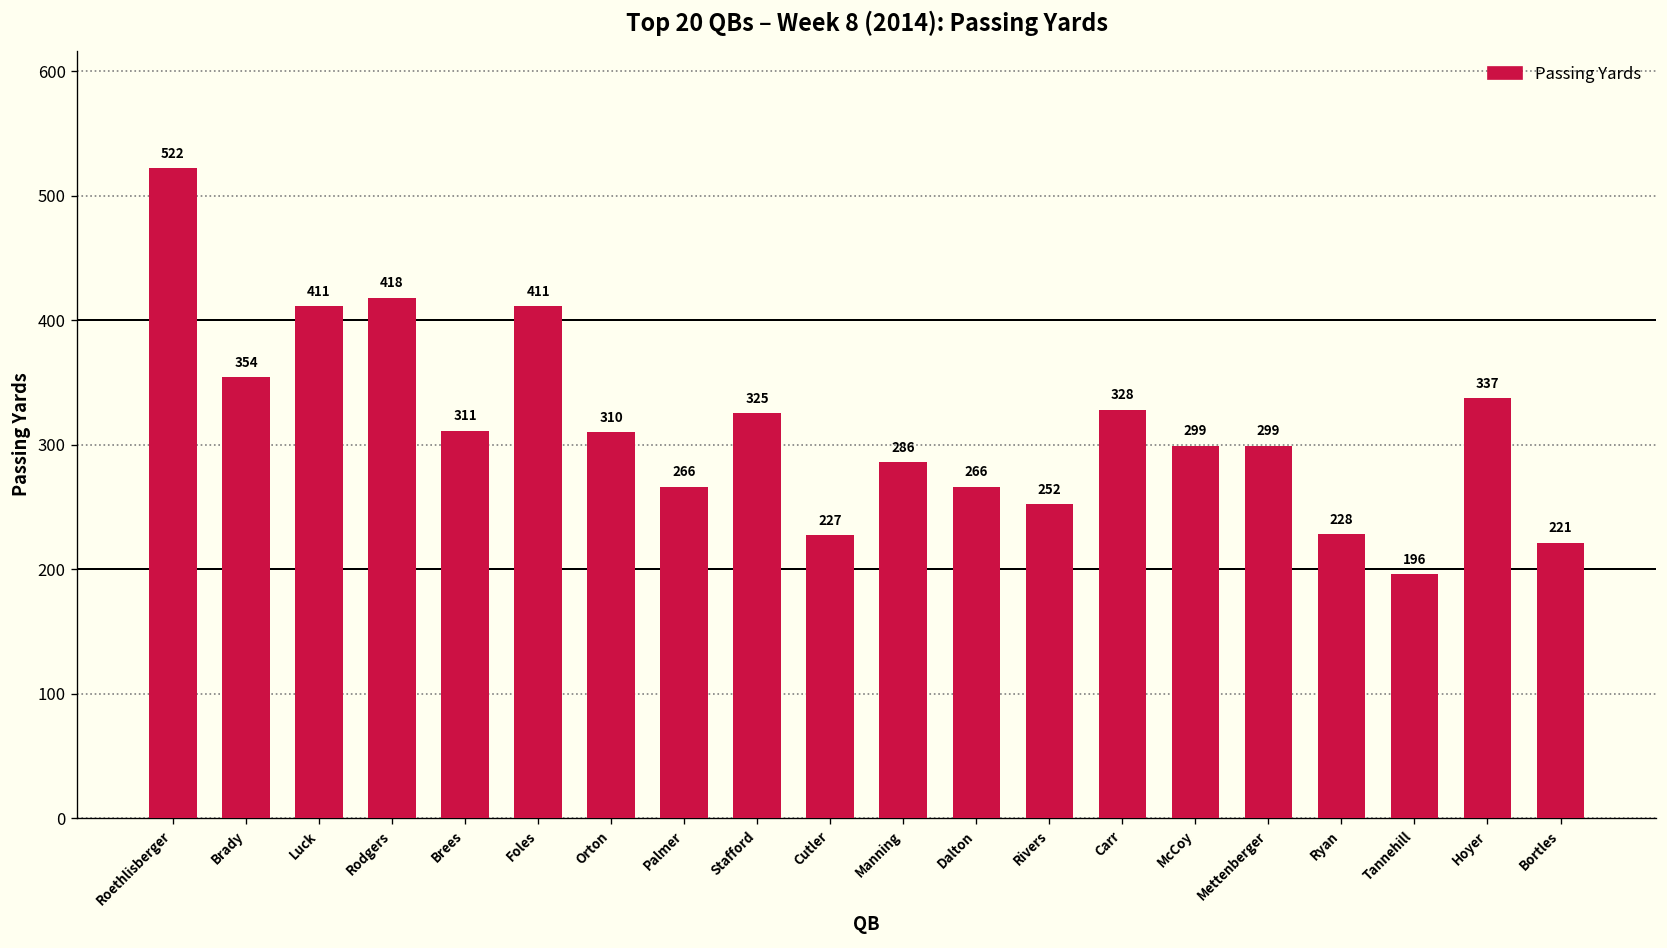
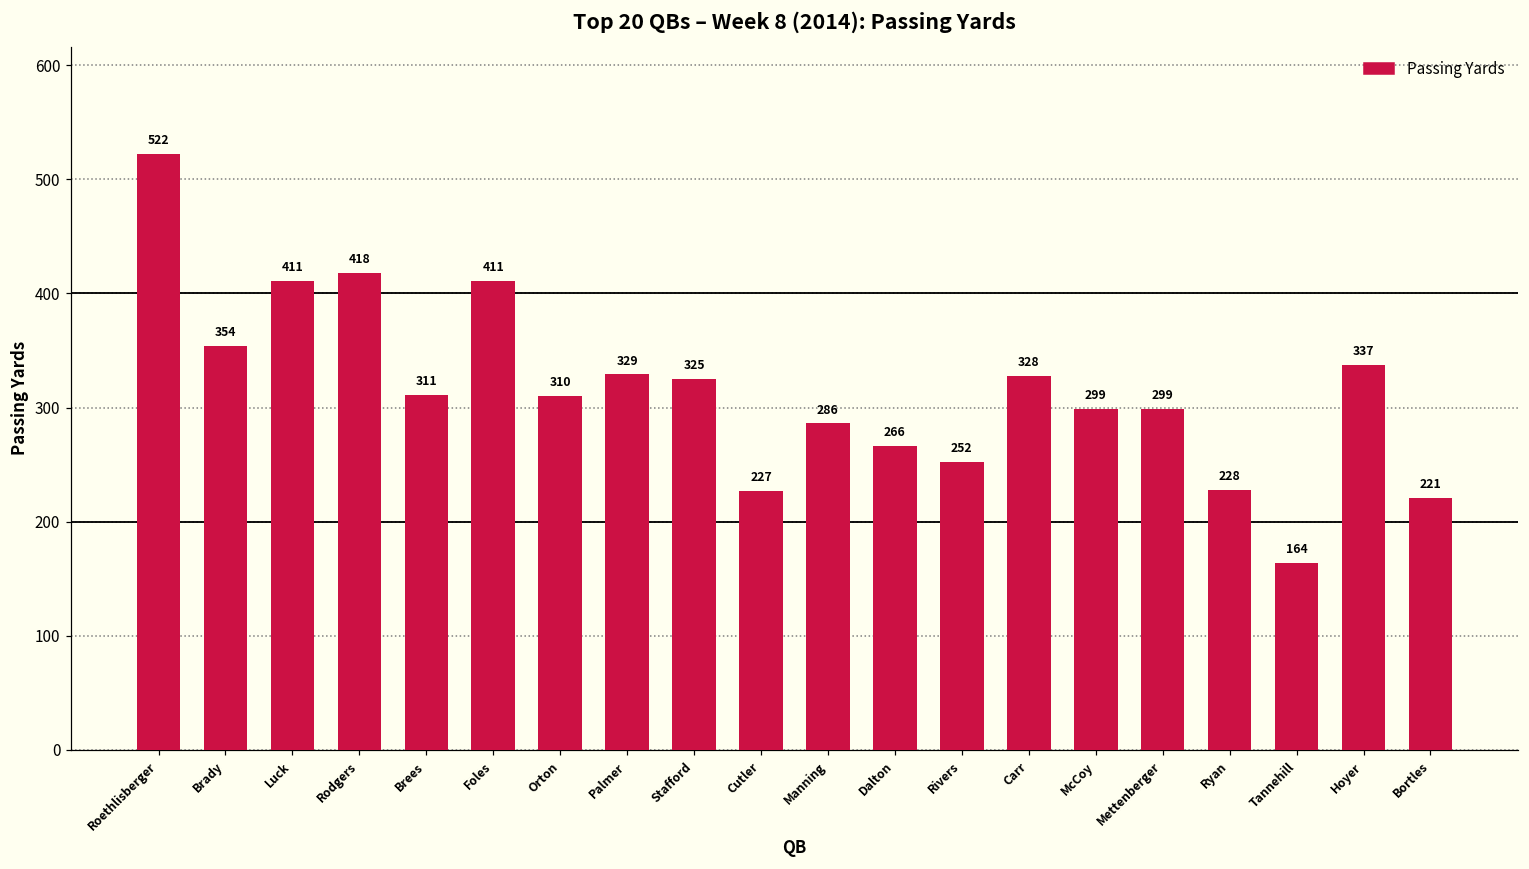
Palmer: 266 -> 329
Tannehill: 196 -> 164
